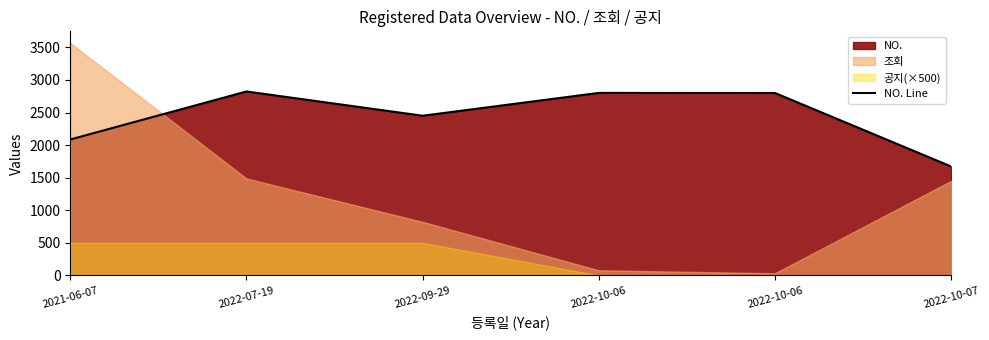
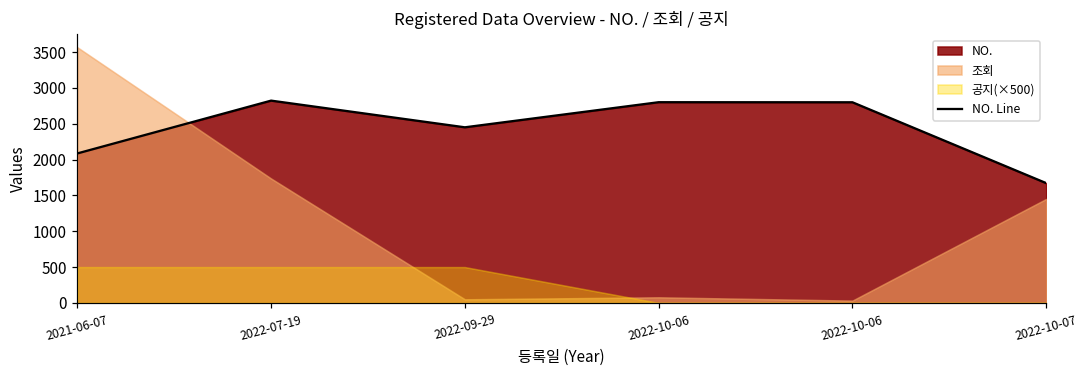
조회, 2022-07-19: 1500 -> 1700
조회, 2022-09-29: 800 -> 100
